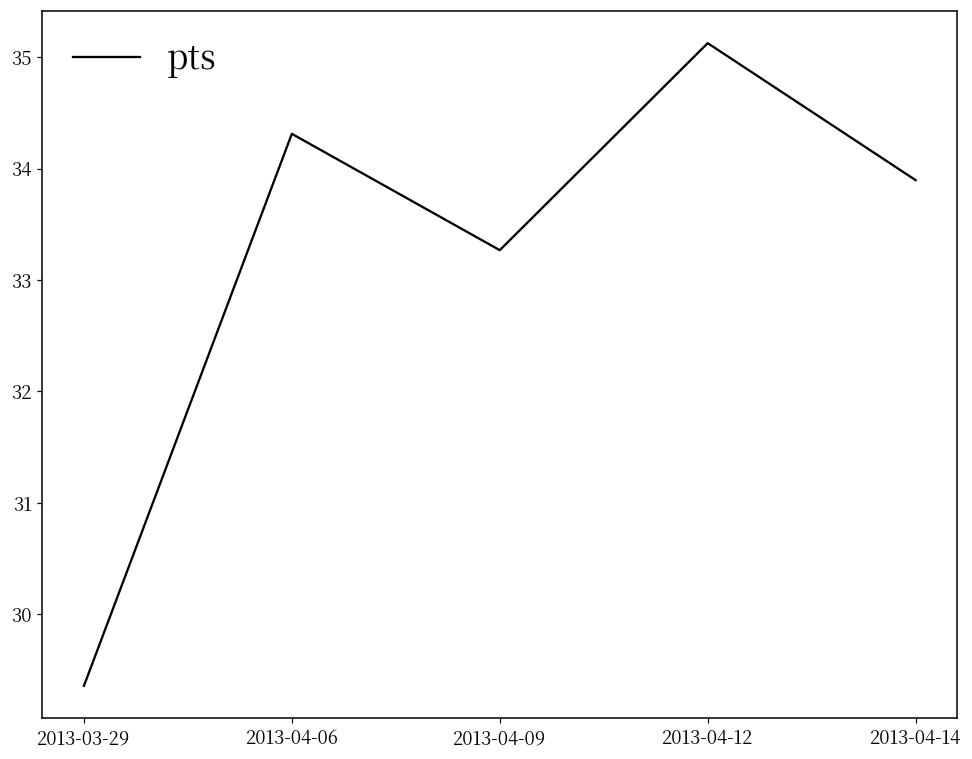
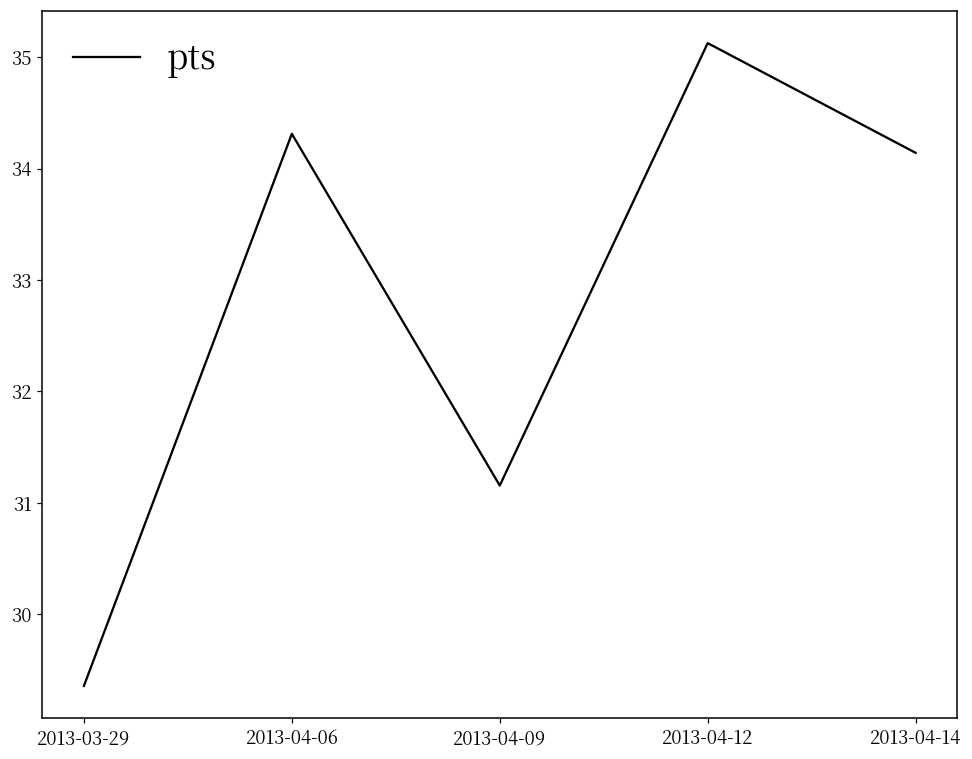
2013-04-09: 33.27 -> 31.16
2013-04-14: 33.90 -> 34.14
